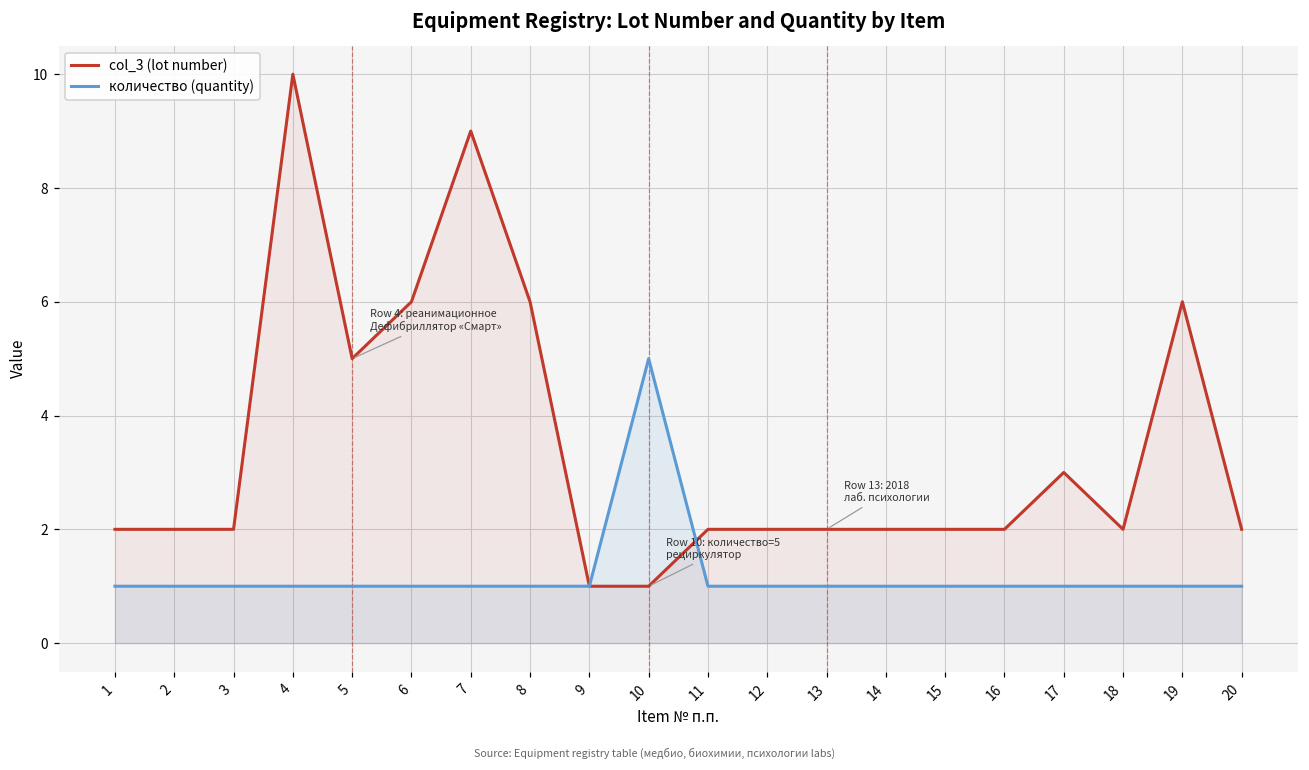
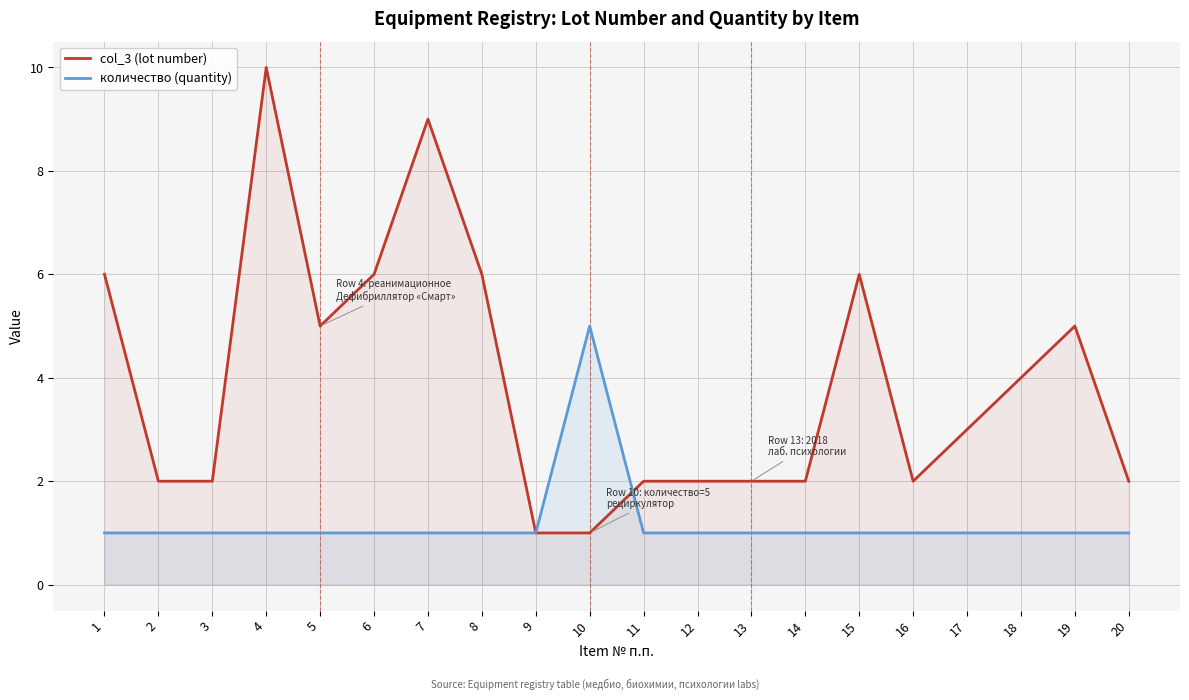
col_3 (lot number), 1: 2 -> 6
col_3 (lot number), 15: 2 -> 6
col_3 (lot number), 18: 2 -> 4
col_3 (lot number), 19: 6 -> 5
